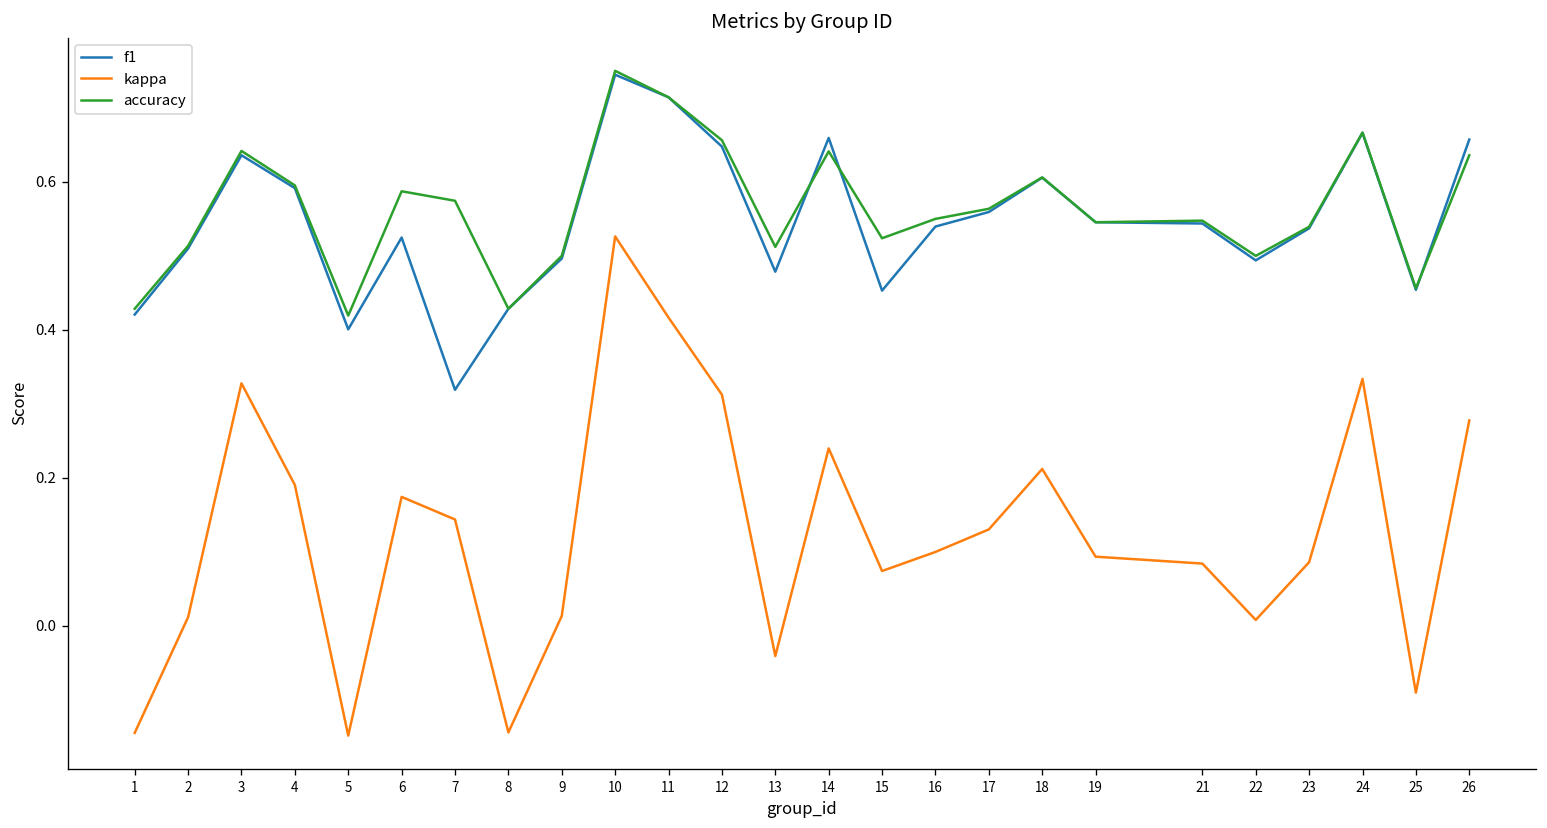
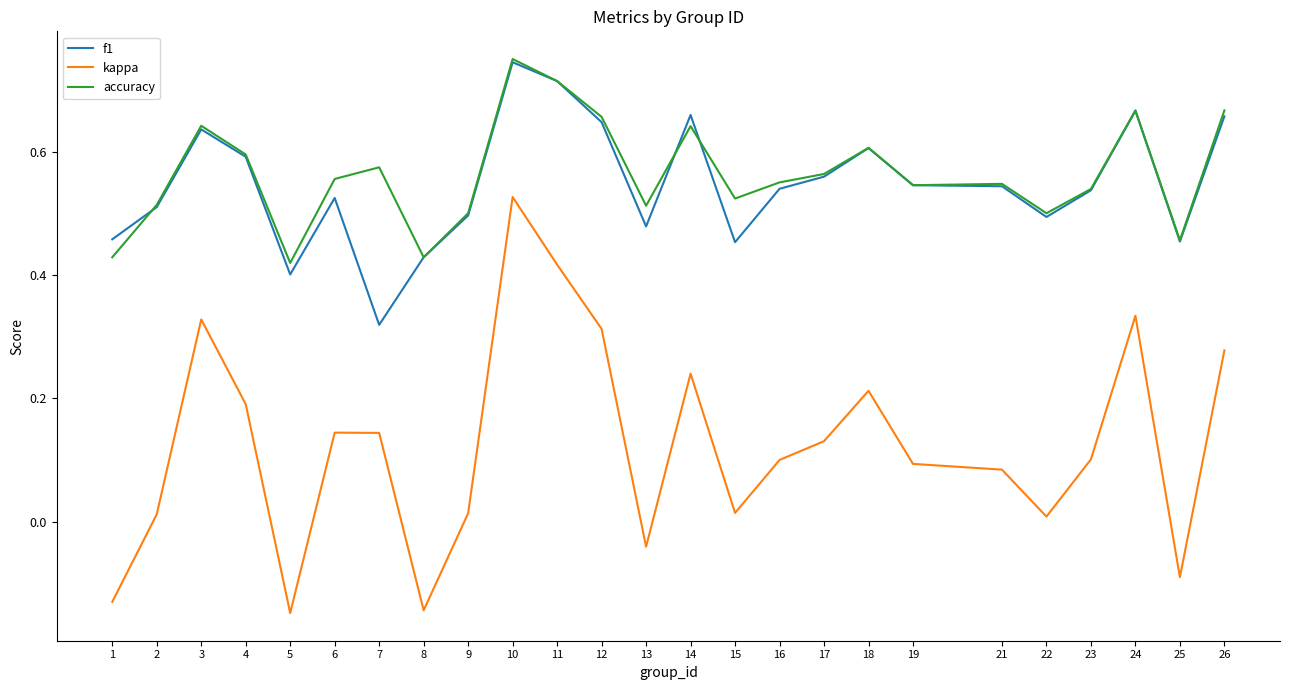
f1, 1: 0.42 -> 0.46
kappa, 1: -0.14 -> -0.13
kappa, 6: 0.17 -> 0.14
accuracy, 6: 0.59 -> 0.56
kappa, 15: 0.07 -> 0.01
kappa, 23: 0.09 -> 0.10
accuracy, 26: 0.64 -> 0.67
